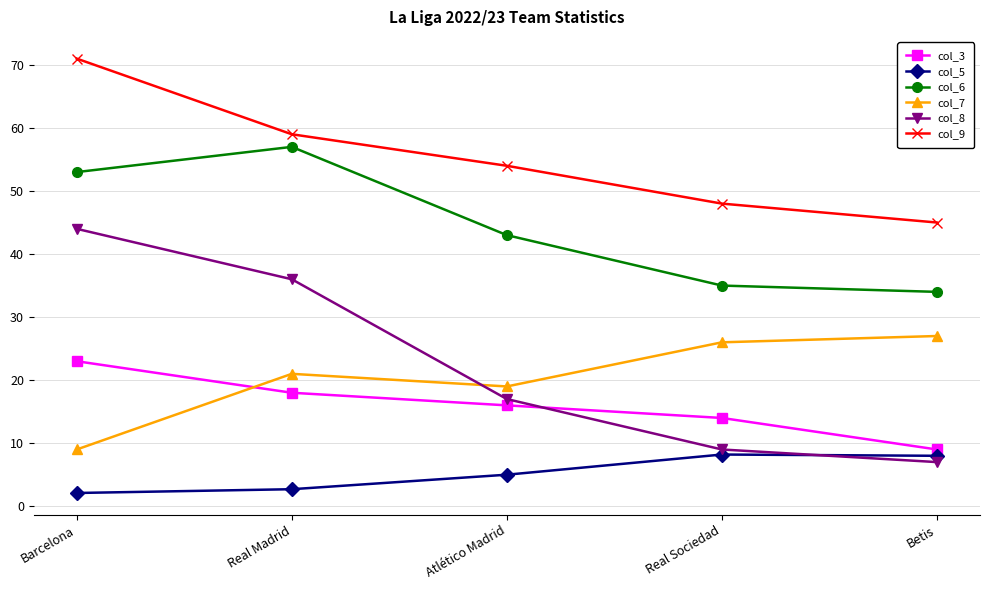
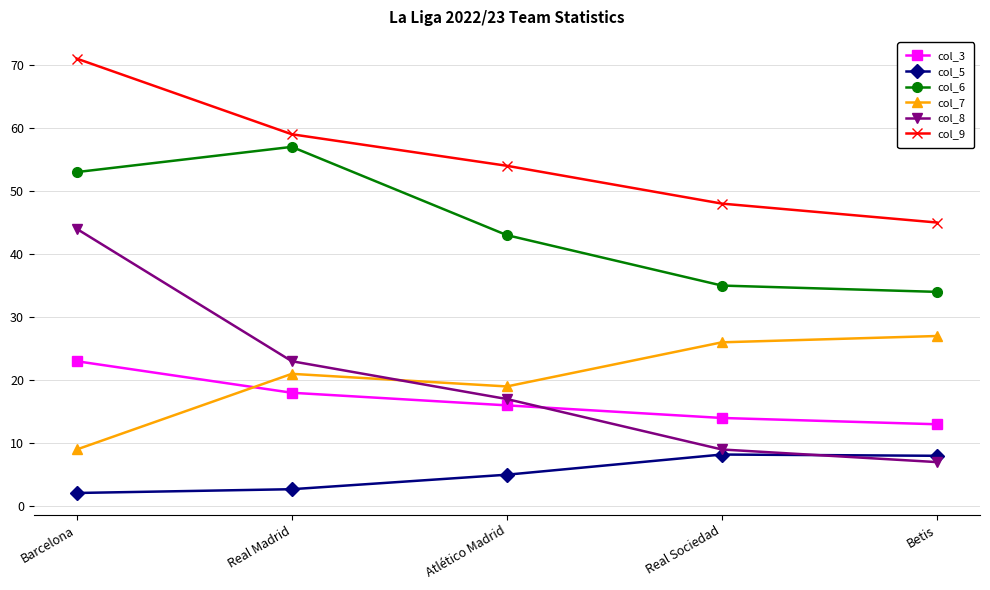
col_8, Real Madrid: 36 -> 23
col_3, Betis: 9 -> 13
